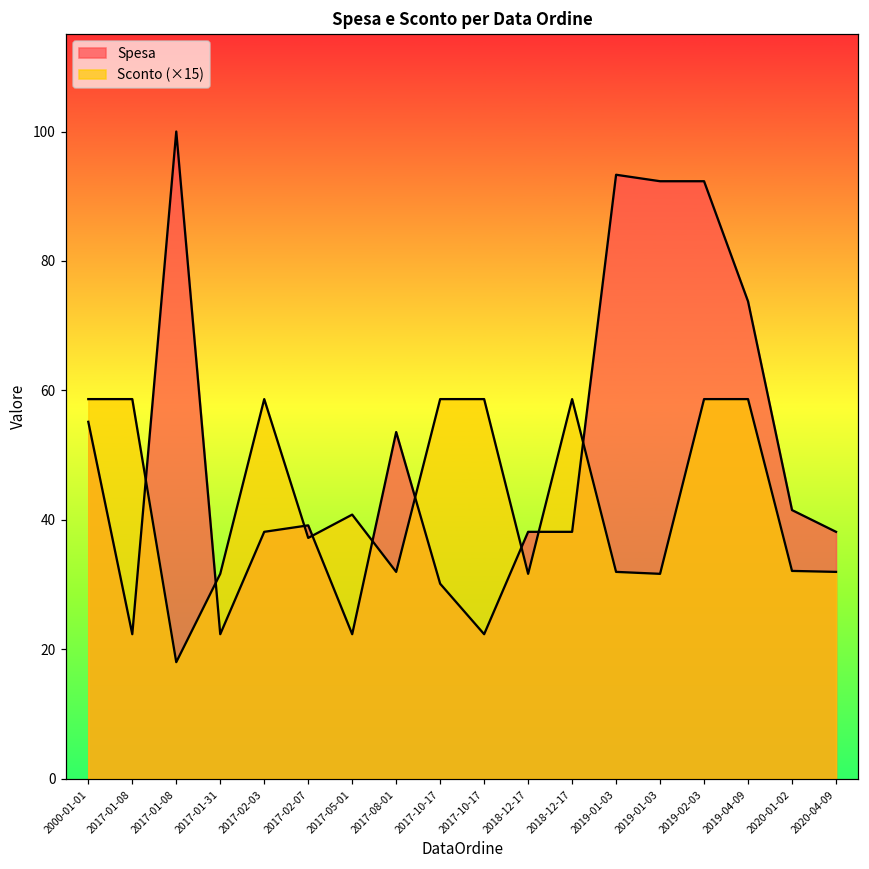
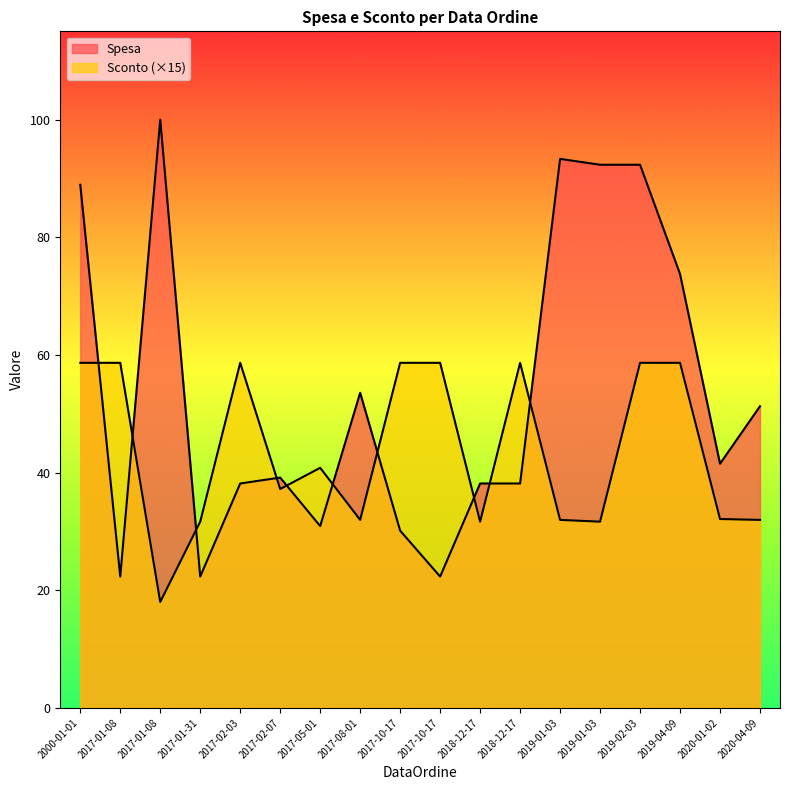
Spesa, 2000-01-01: 55 -> 89
Spesa, 2017-05-01: 22 -> 31
Spesa, 2020-04-09: 38 -> 51
